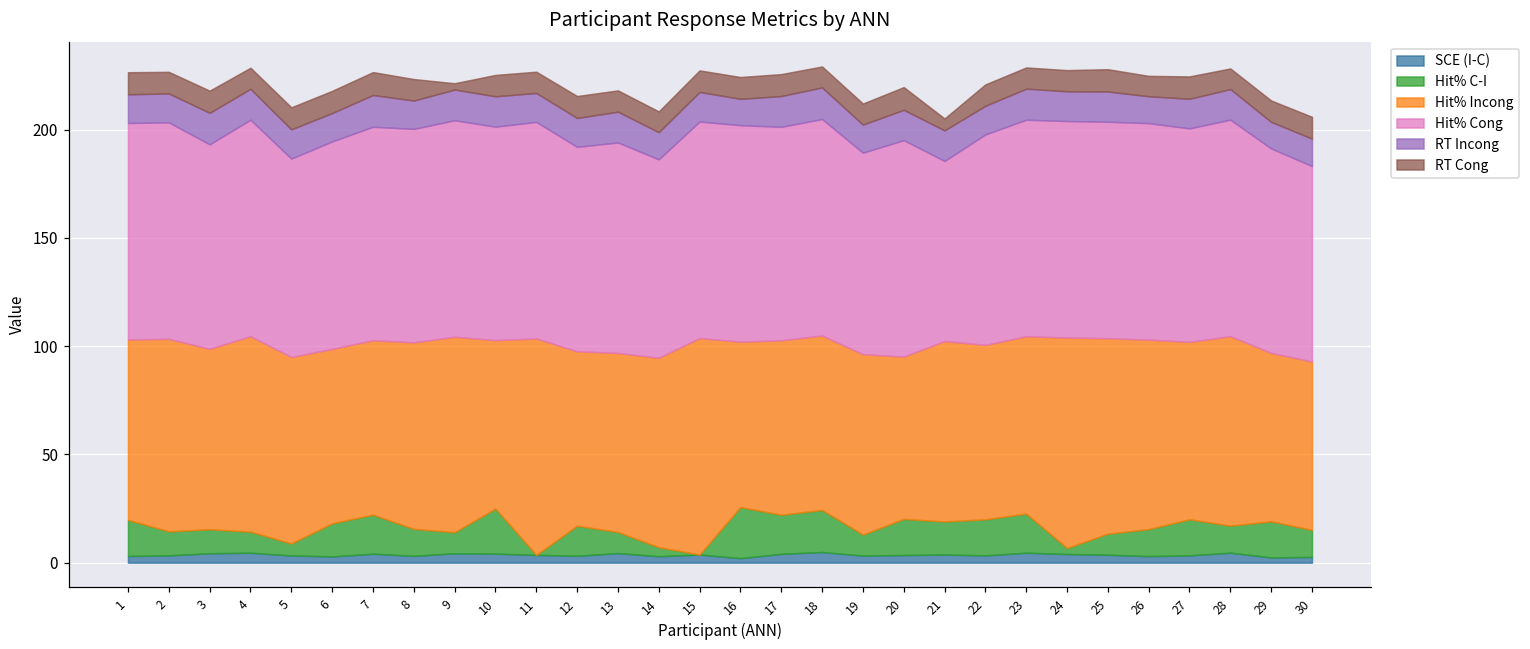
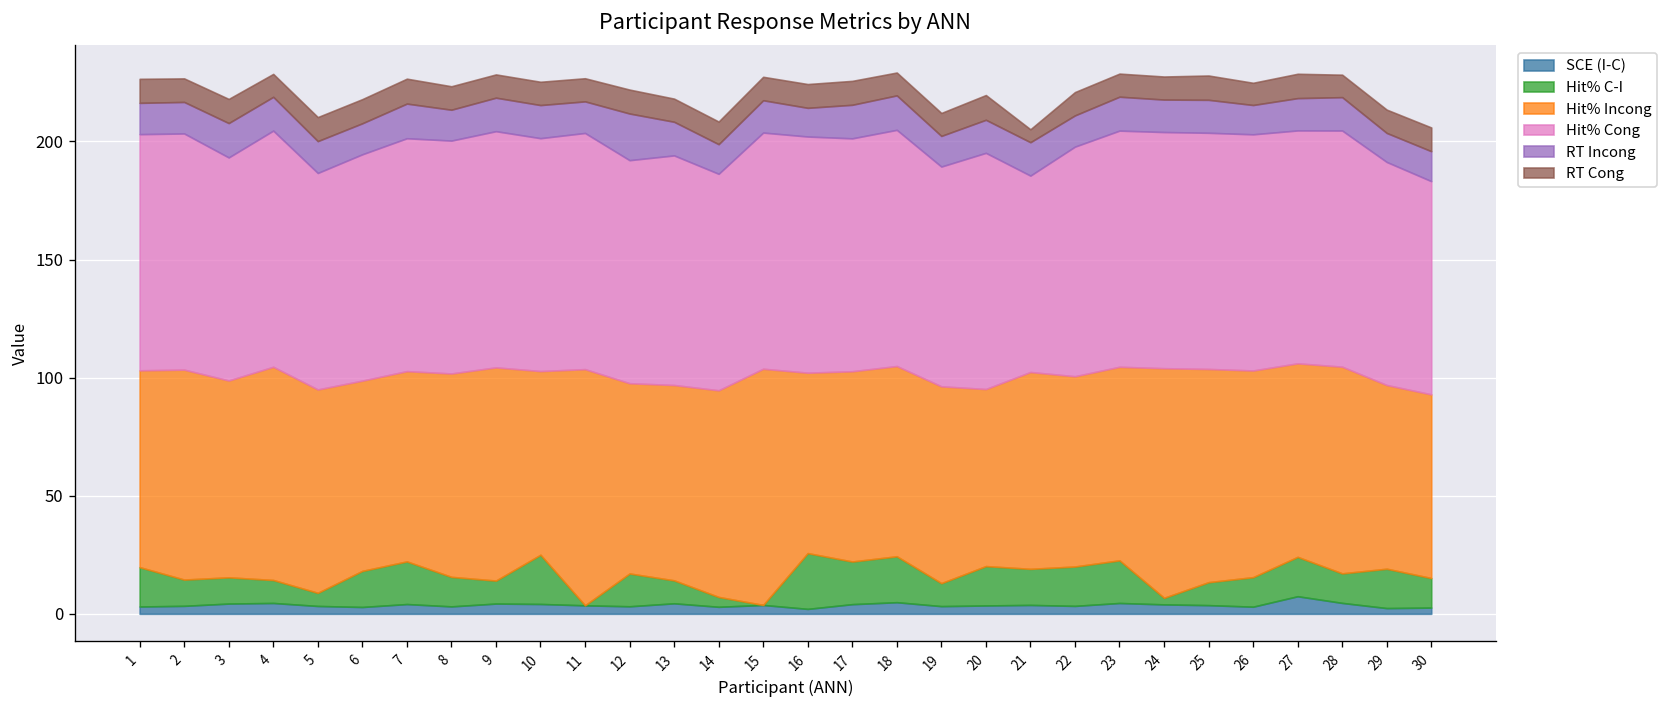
RT Cong, 9: 3 -> 10
RT Incong, 12: 13 -> 20
SCE (I-C), 27: 3 -> 7
